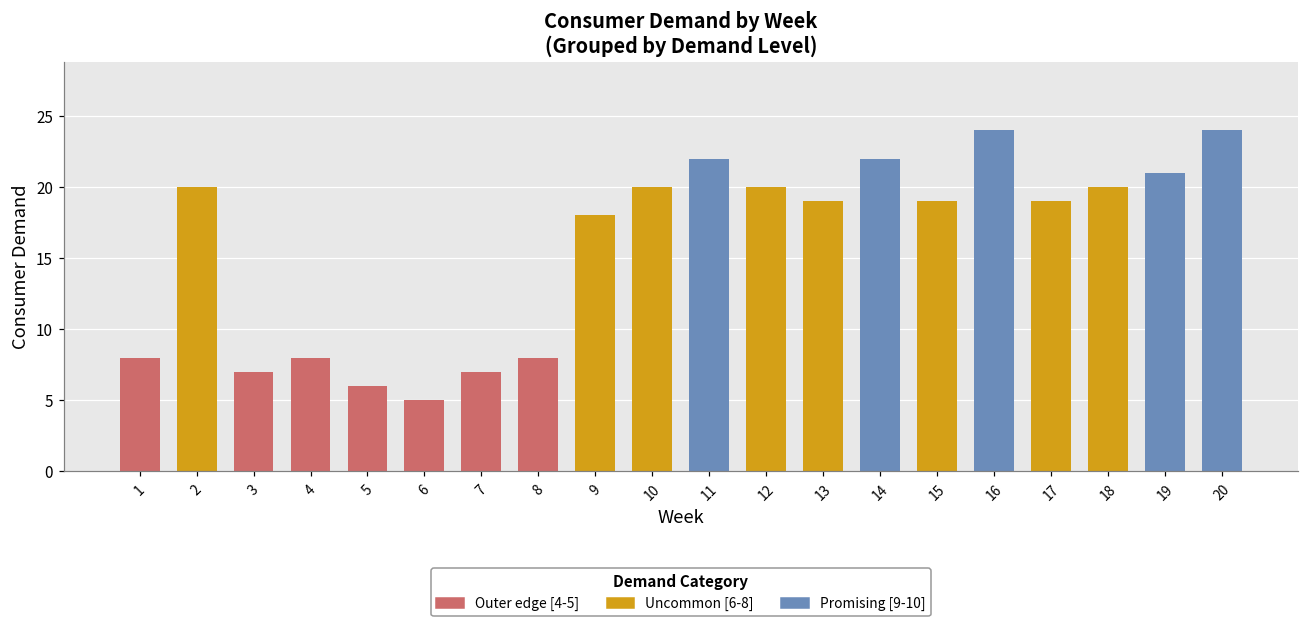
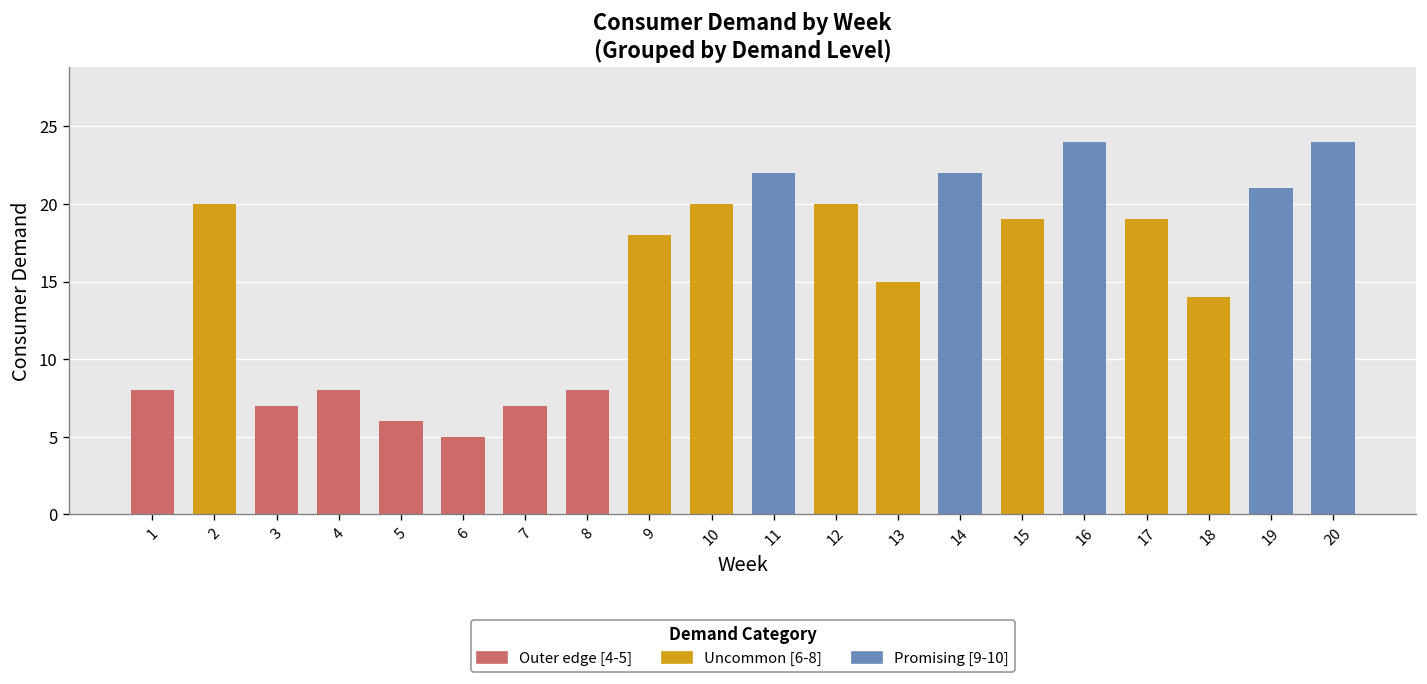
13: 19 -> 15
18: 20 -> 14
